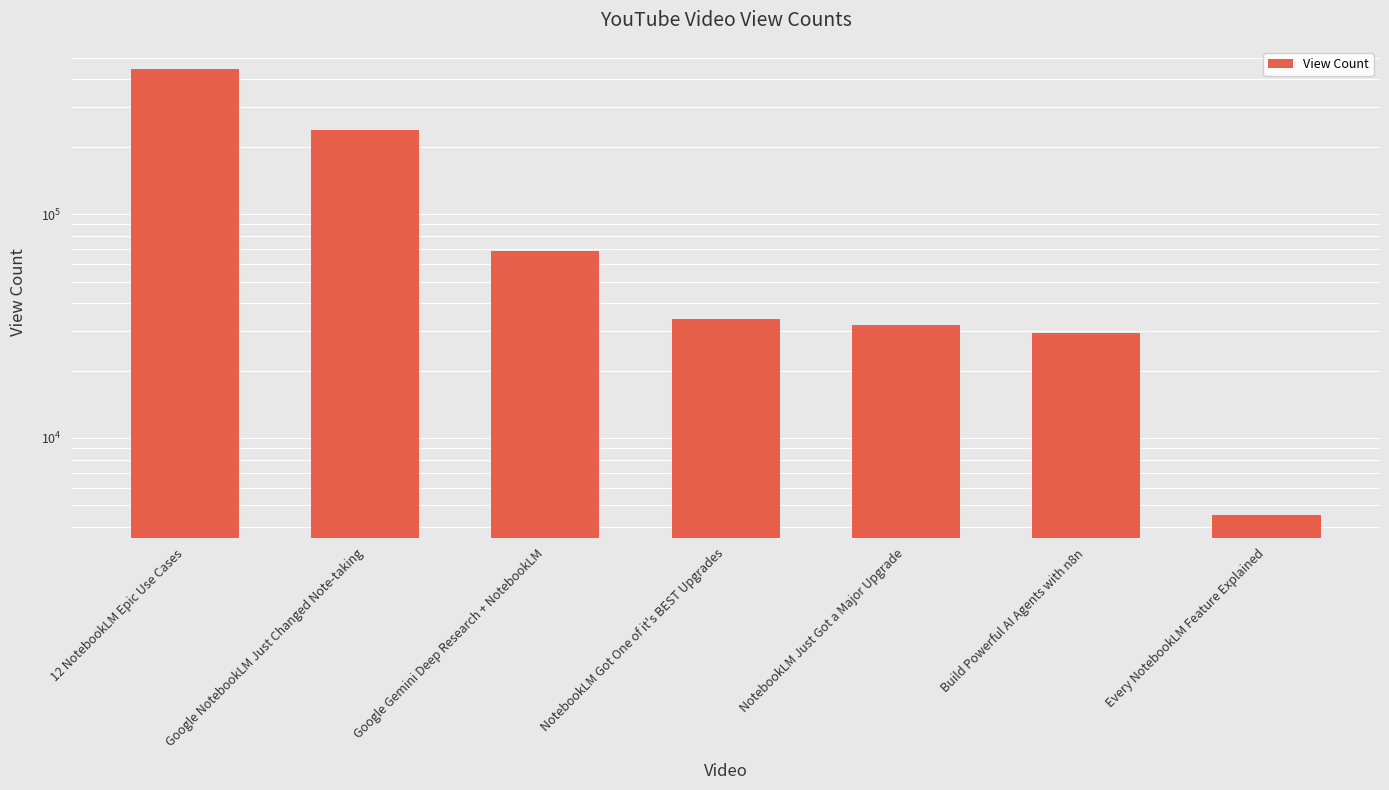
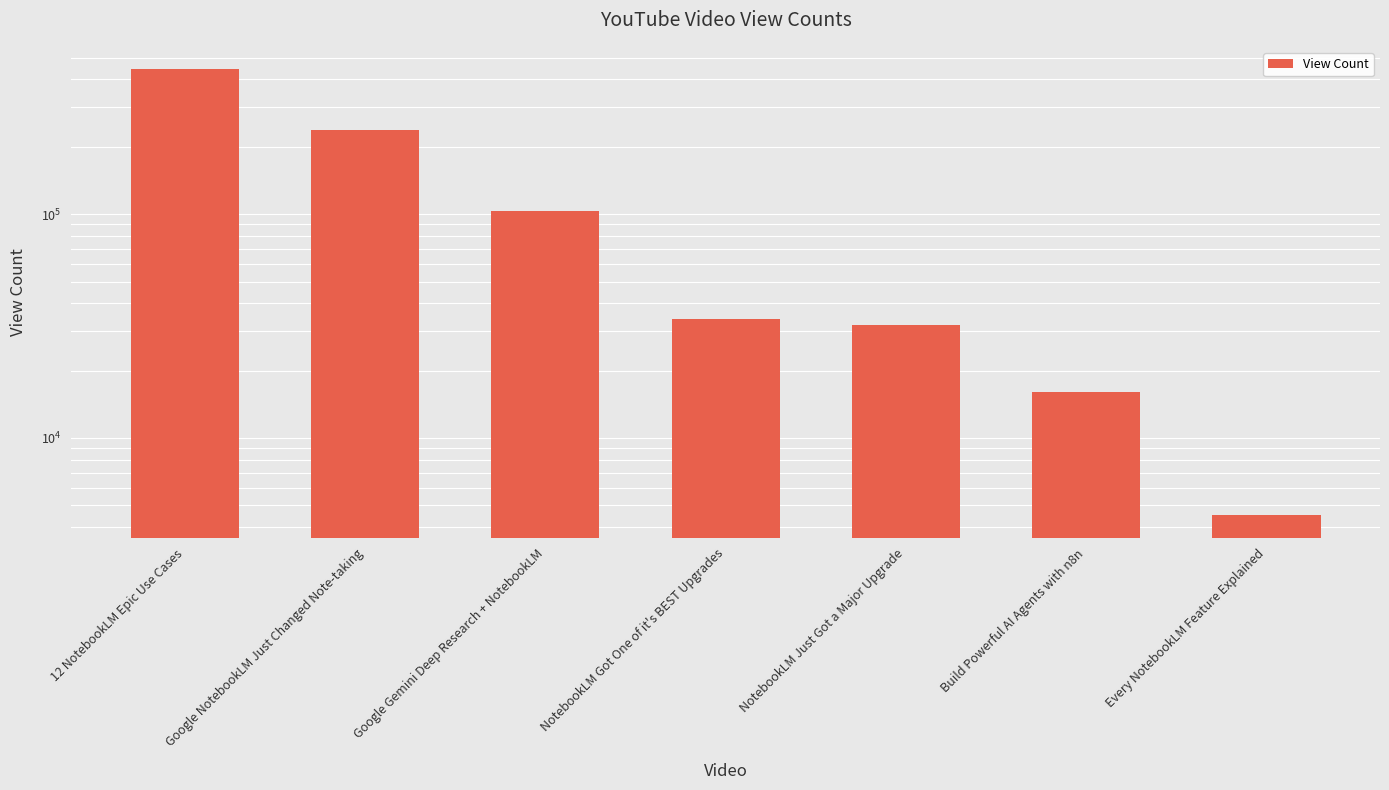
Google Gemini Deep Research + NotebookLM: 68000 -> 100000
Build Powerful AI Agents with n8n: 30000 -> 16000
